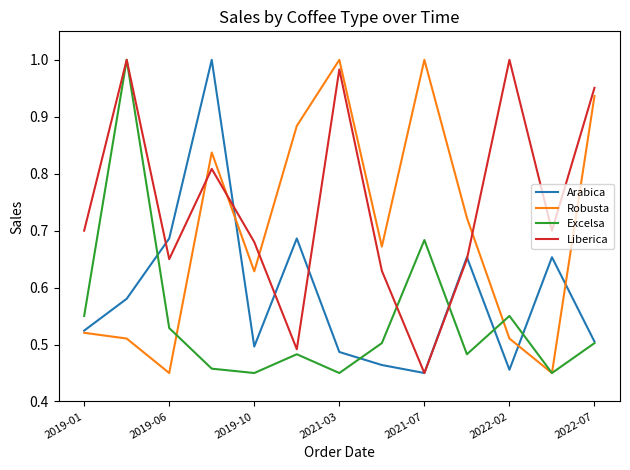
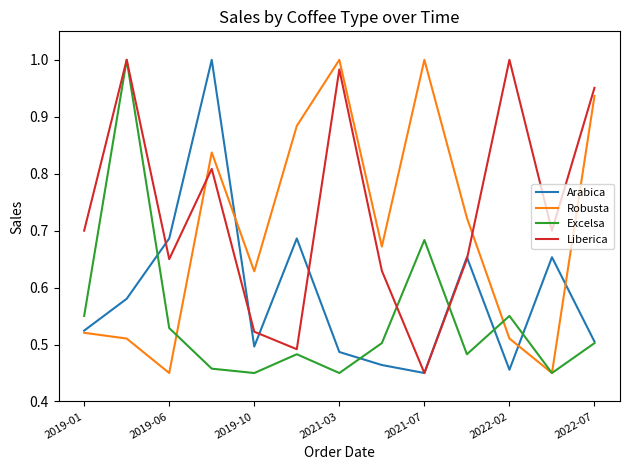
Liberica, 2019-10: 0.68 -> 0.52
